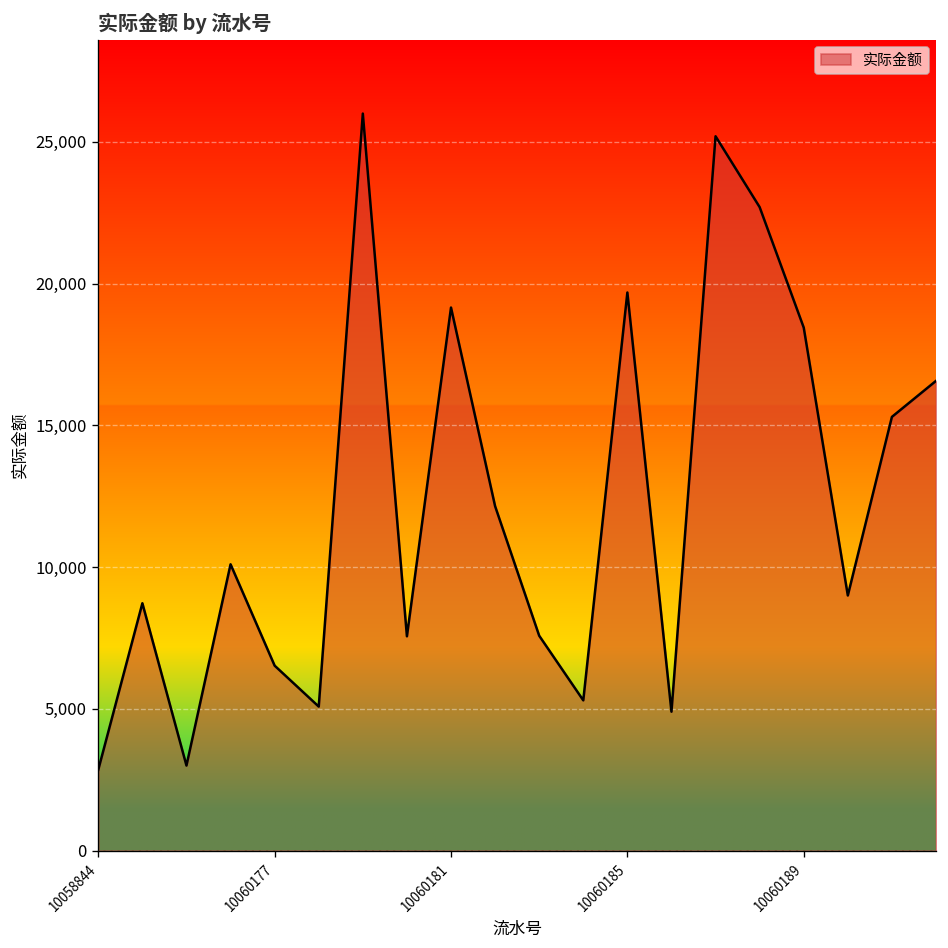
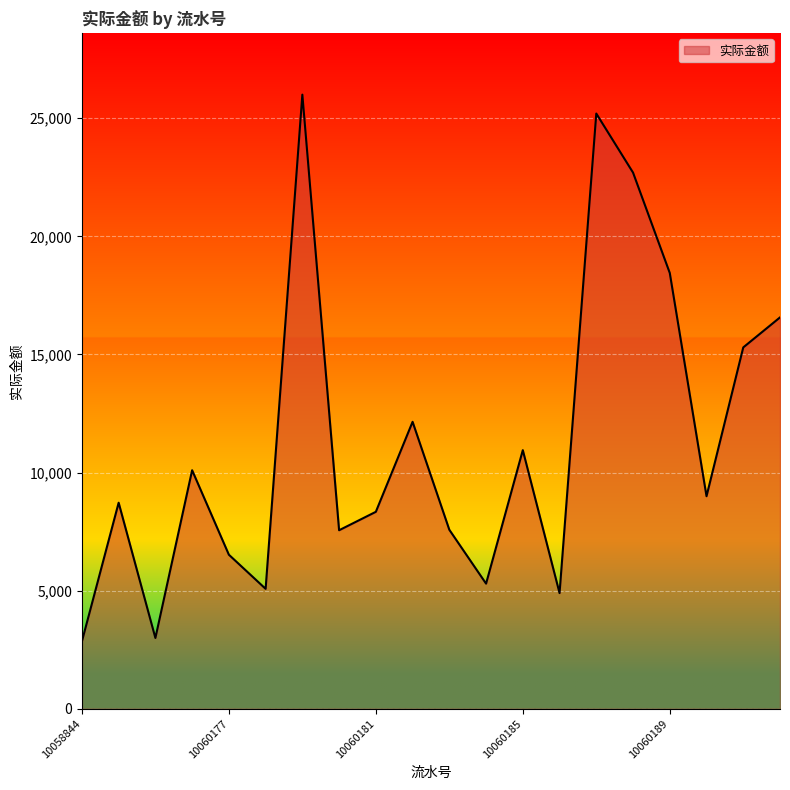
10060181: 19,200 -> 8,300
10060185: 19,700 -> 11,000
